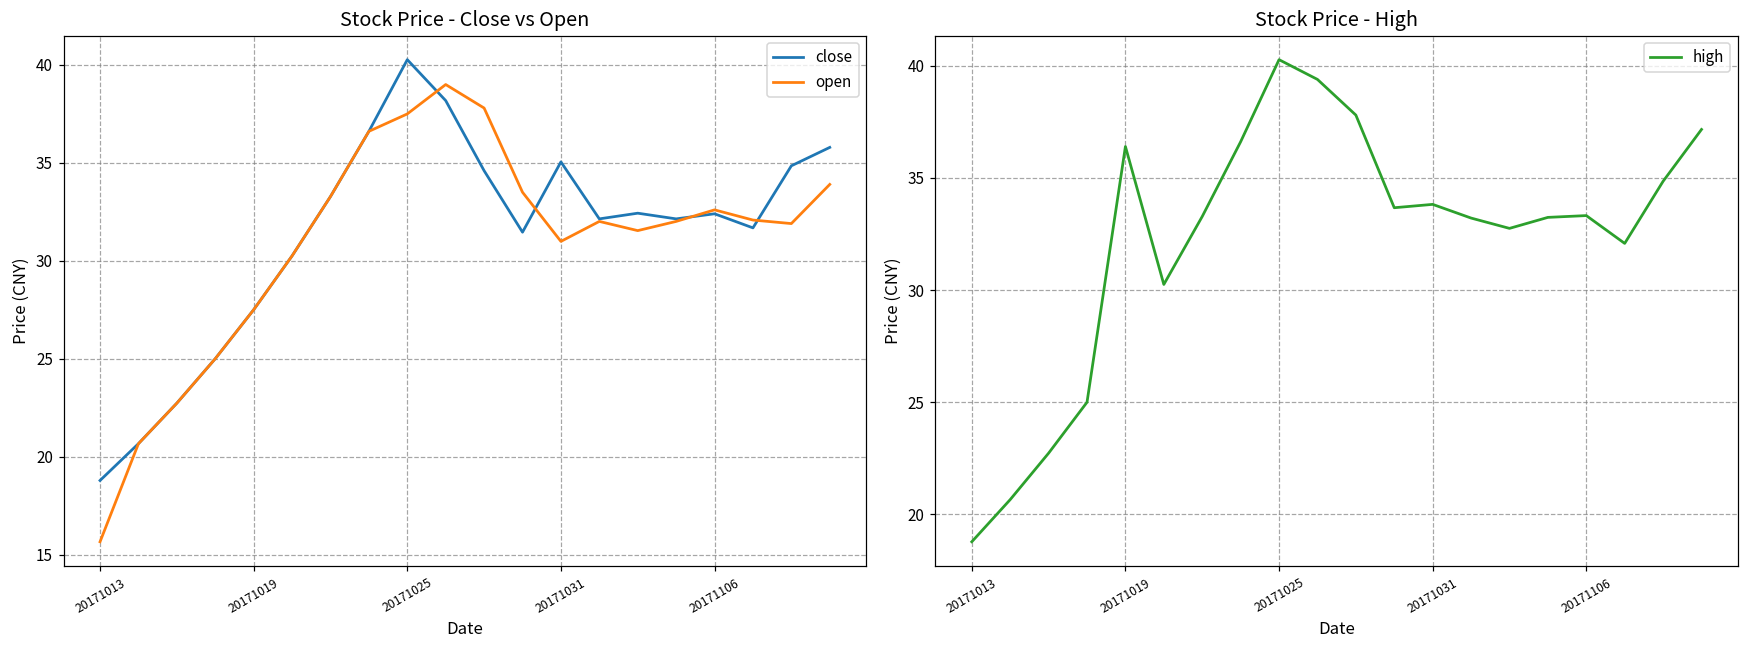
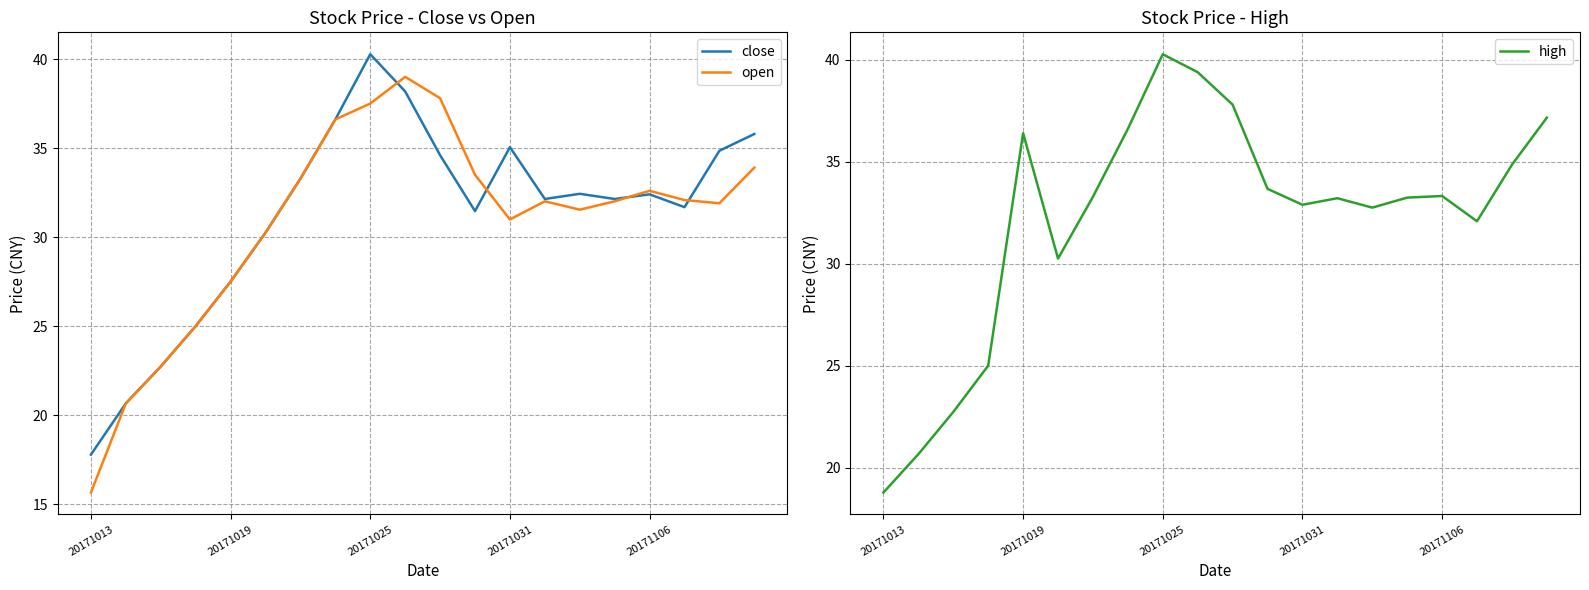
Stock Price - Close vs Open, close, 20171013: 18.8 -> 17.8
Stock Price - High, 20171031: 33.8 -> 32.9
